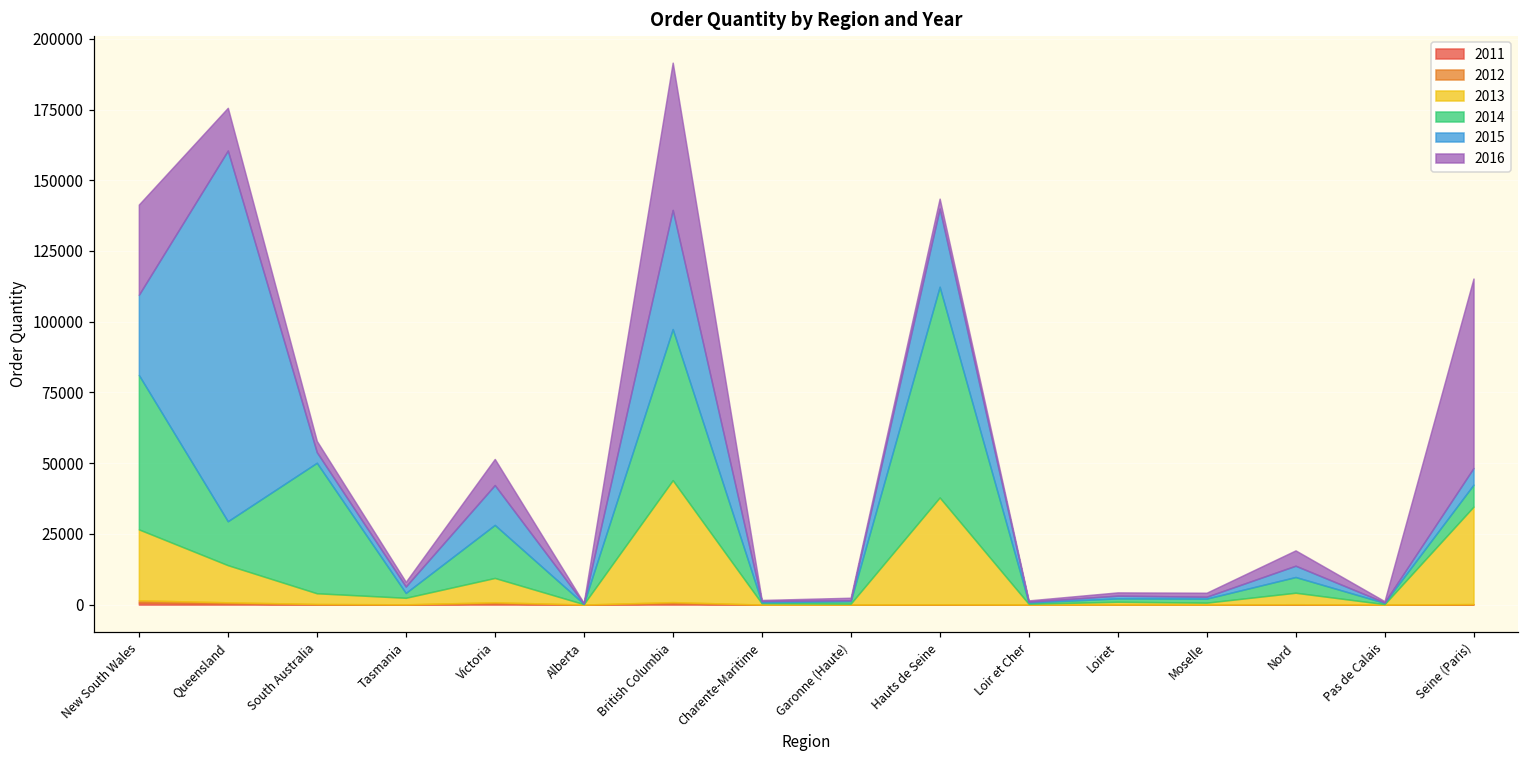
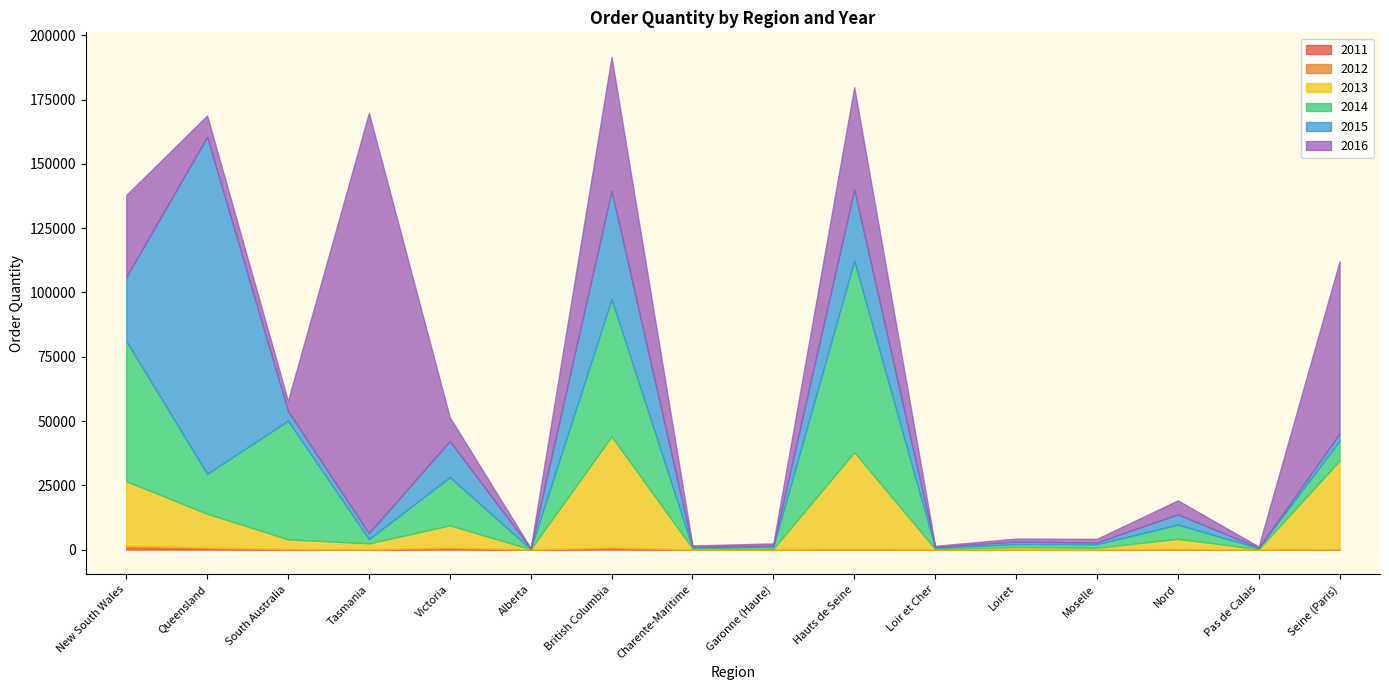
2015, New South Wales: 28000 -> 25000
2016, Queensland: 15000 -> 8000
2016, Tasmania: 2000 -> 163000
2016, Hauts de Seine: 4000 -> 40000
2015, Seine (Paris): 6000 -> 3000
